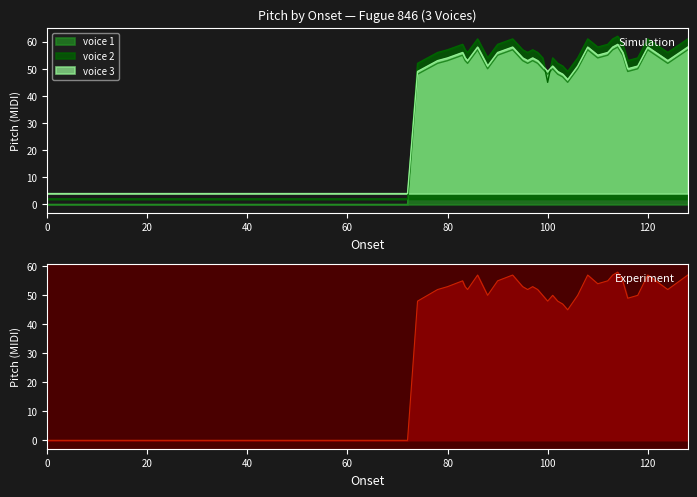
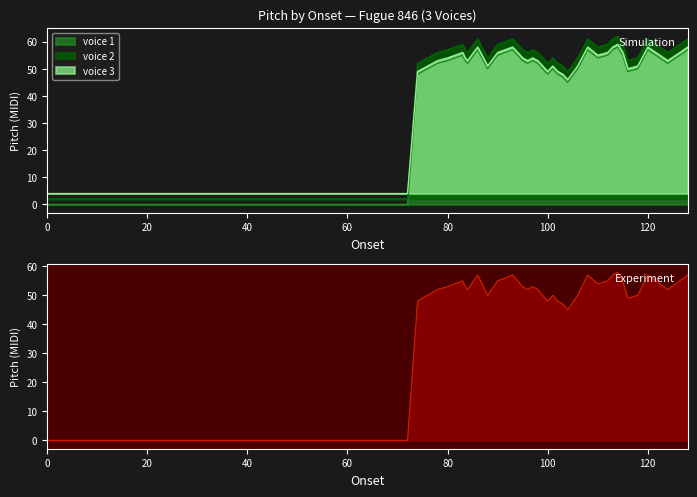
Pitch by Onset — Fugue 846 (3 Voices), voice 2, 100: 45 -> 52
